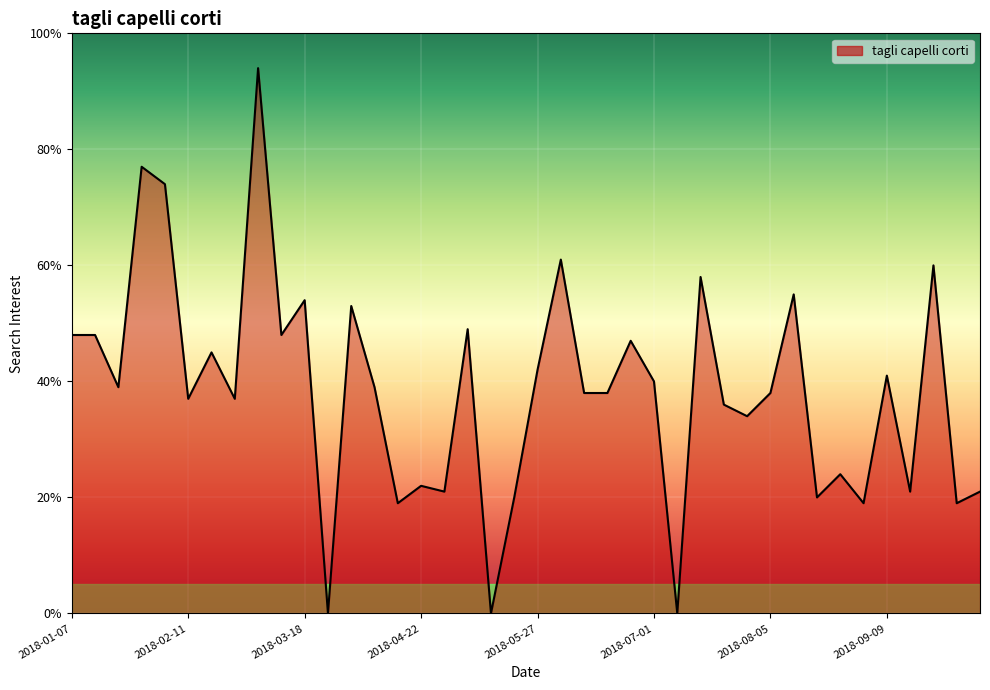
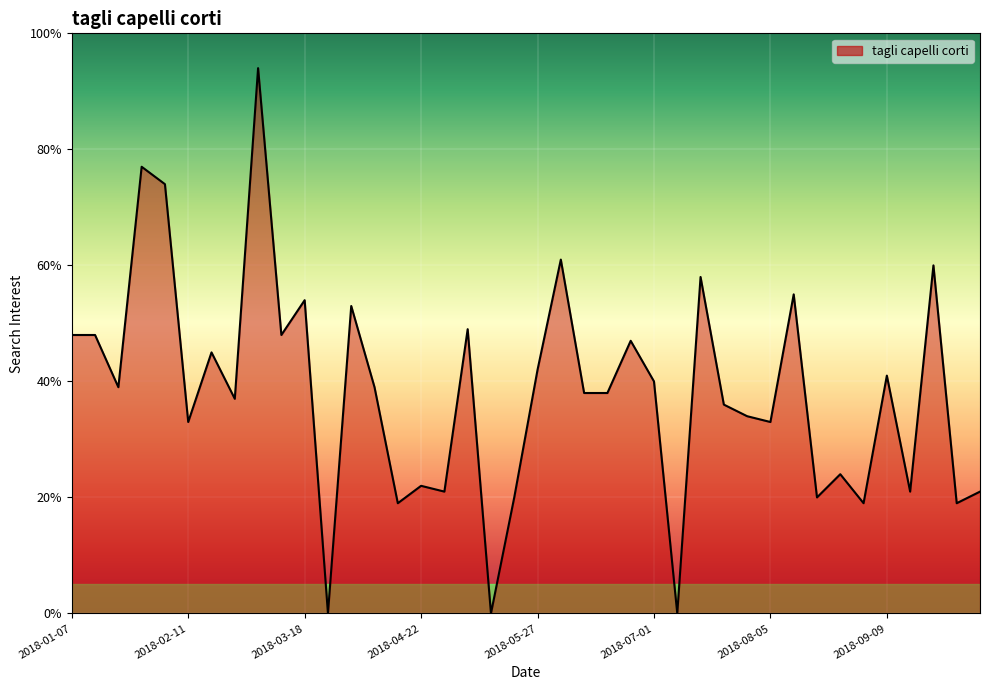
2018-02-11: 37% -> 33%
2018-08-05: 38% -> 33%
